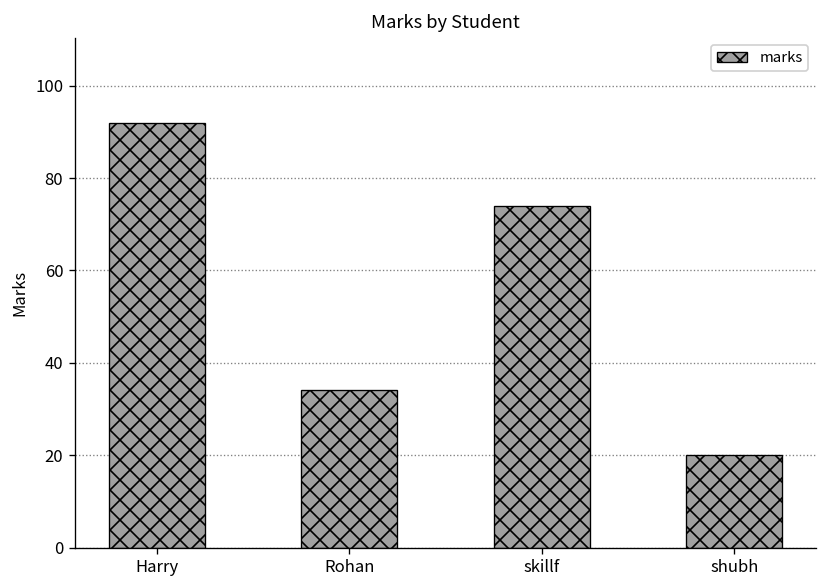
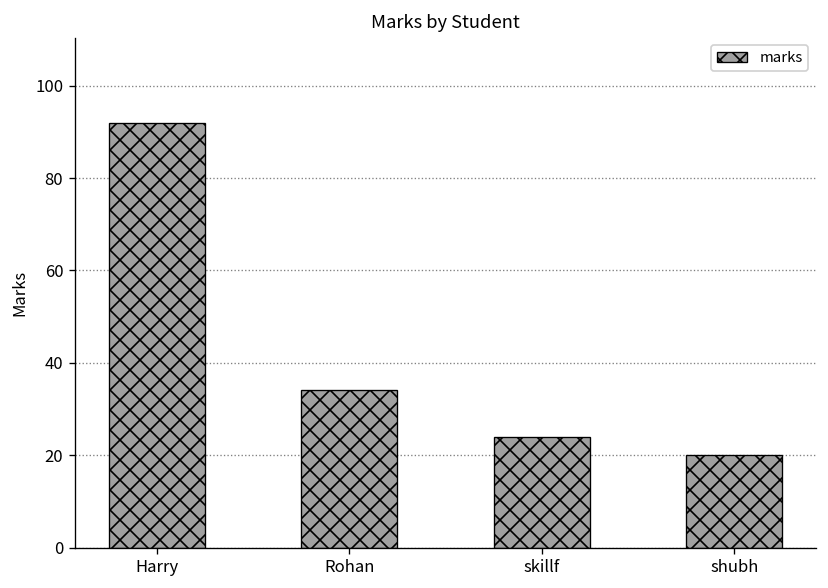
skillf: 74 -> 24
